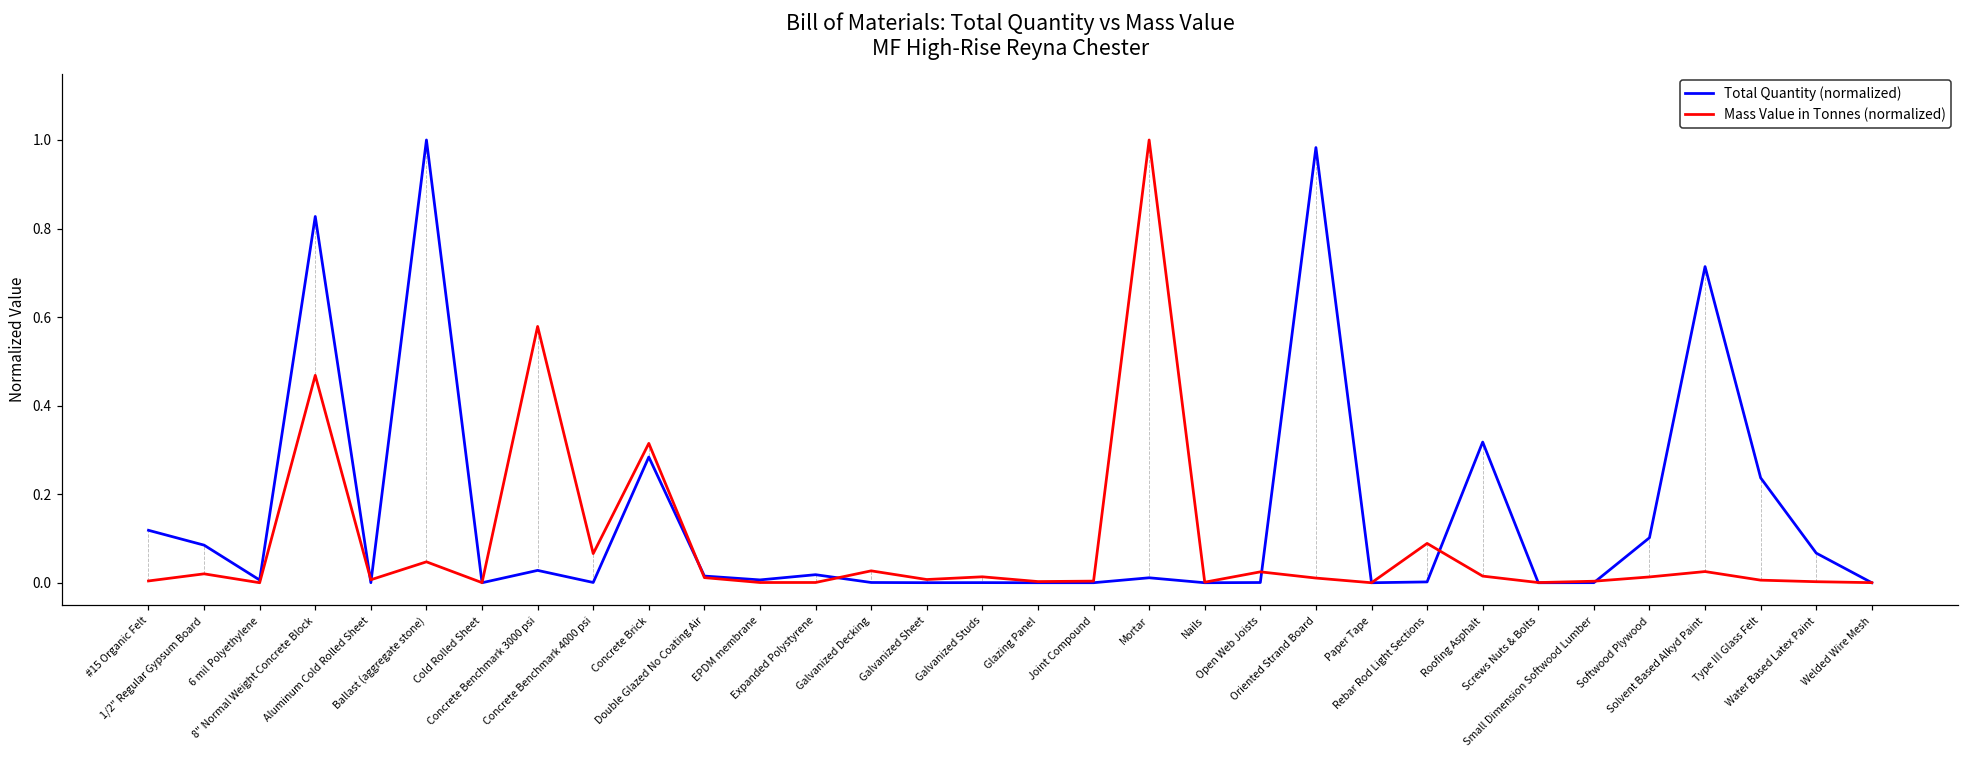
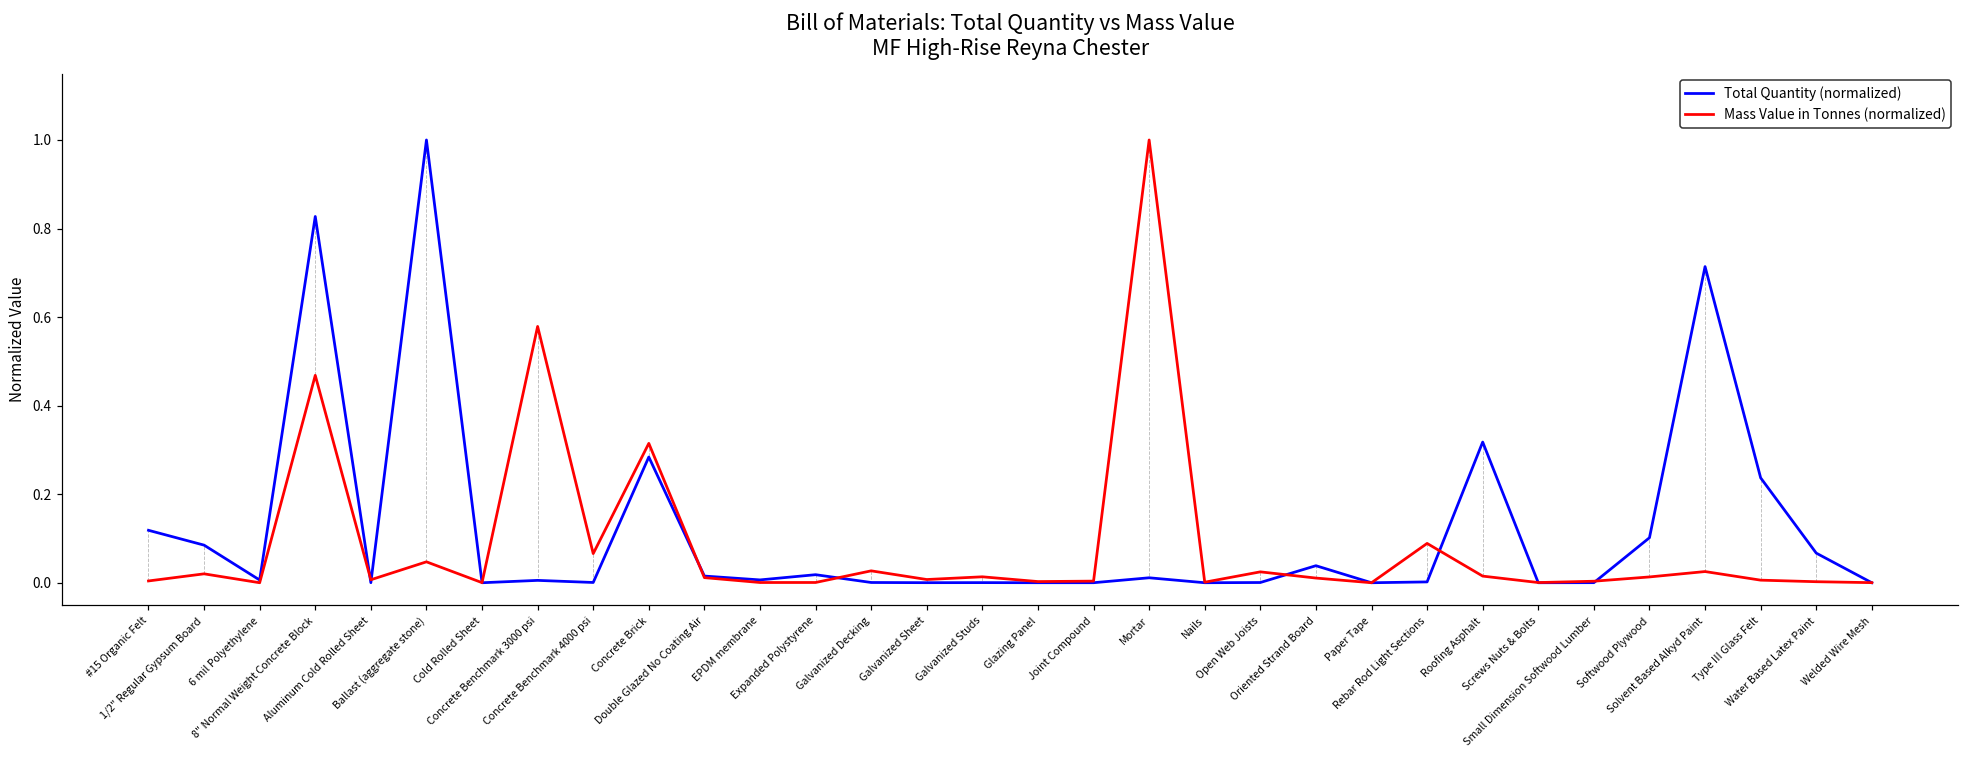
Total Quantity (normalized), Concrete Benchmark 3000 psi: 0.03 -> 0.01
Total Quantity (normalized), Oriented Strand Board: 0.98 -> 0.04
